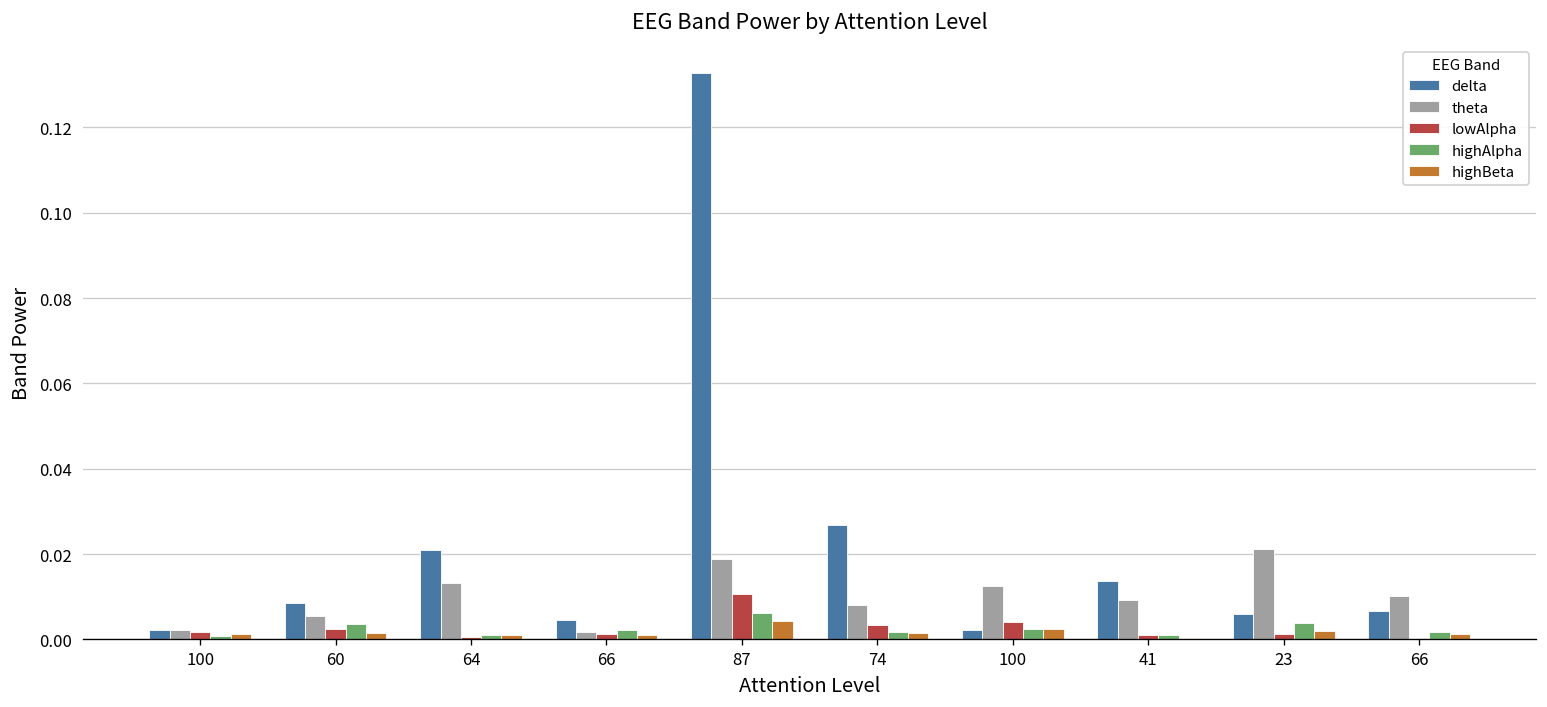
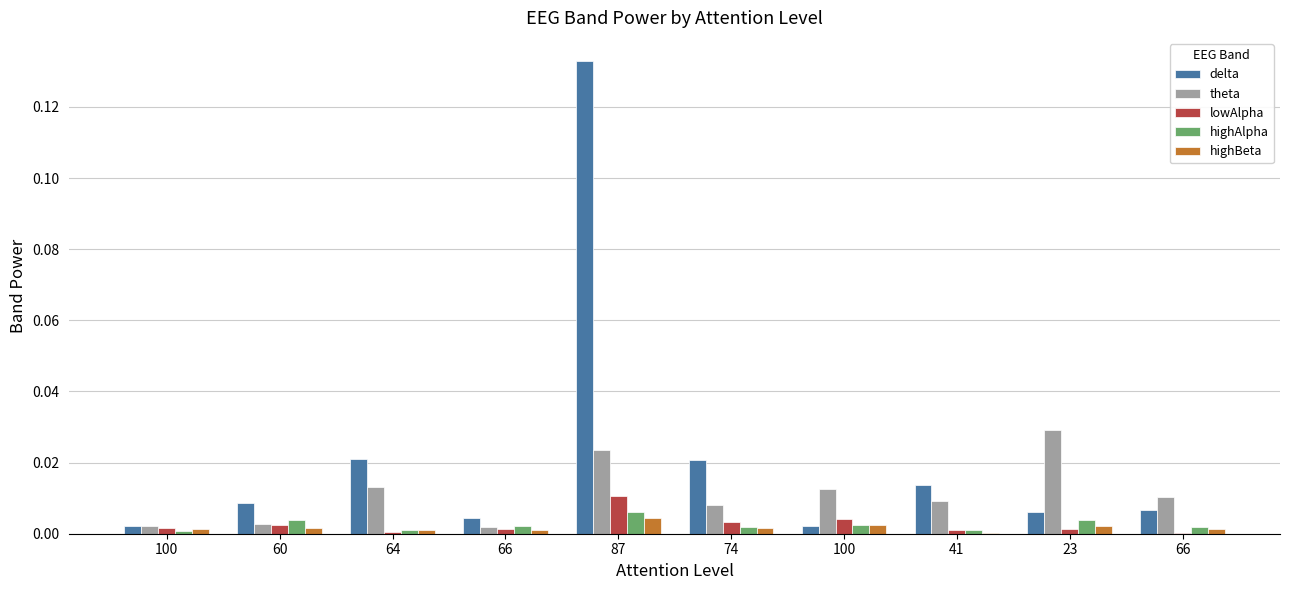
theta, 60: 0.006 -> 0.003
theta, 87: 0.019 -> 0.024
delta, 74: 0.027 -> 0.021
theta, 23: 0.021 -> 0.029
